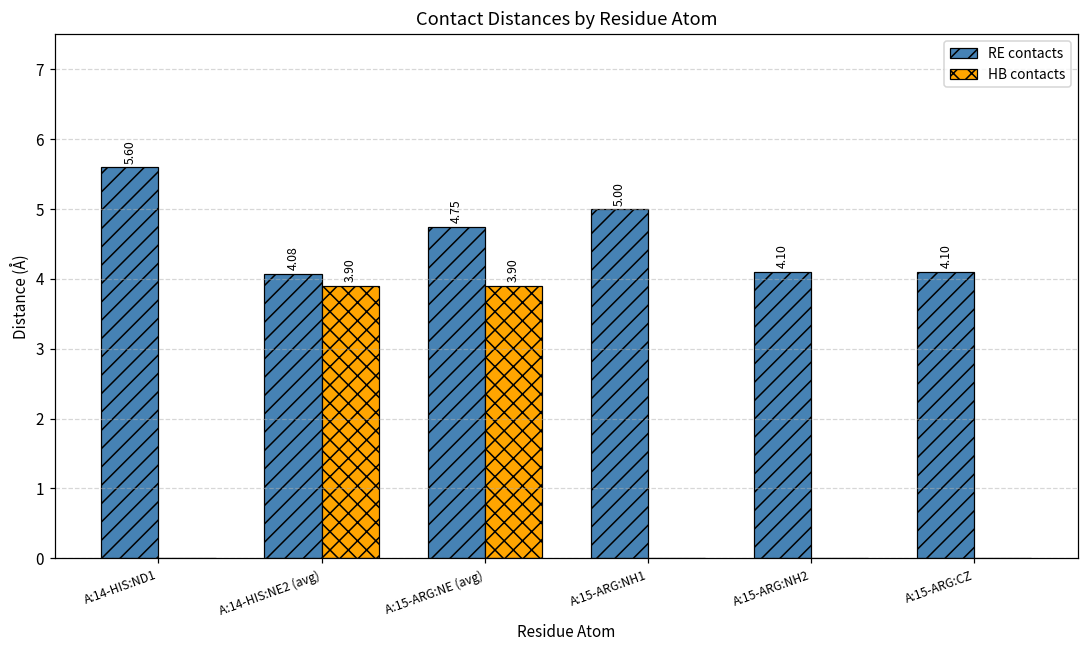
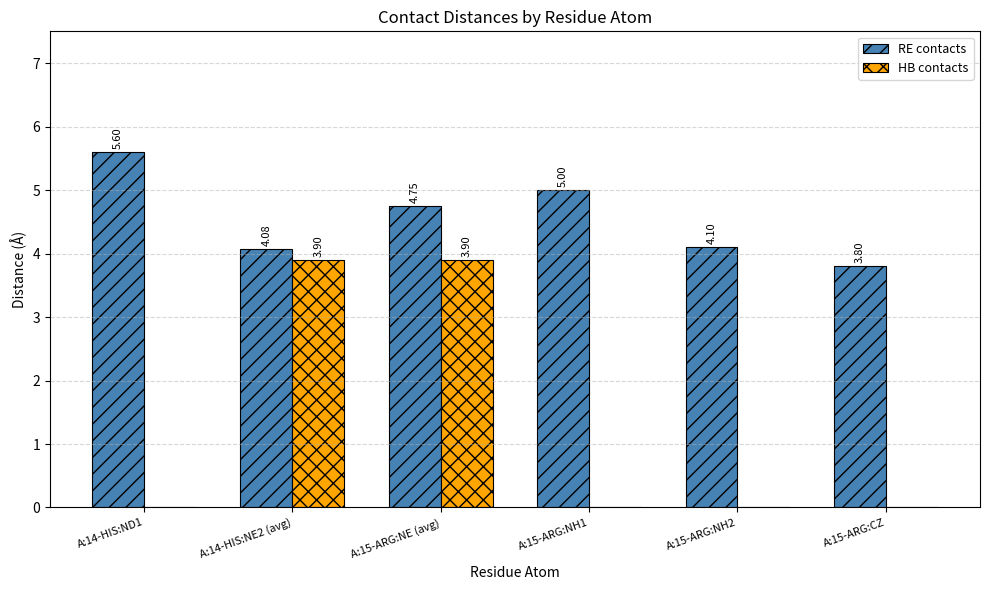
RE contacts, A:15-ARG:CZ: 4.10 -> 3.80
